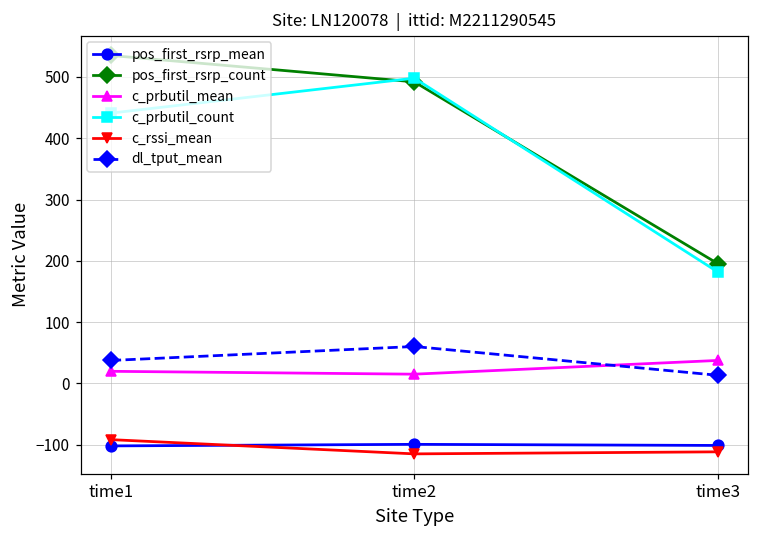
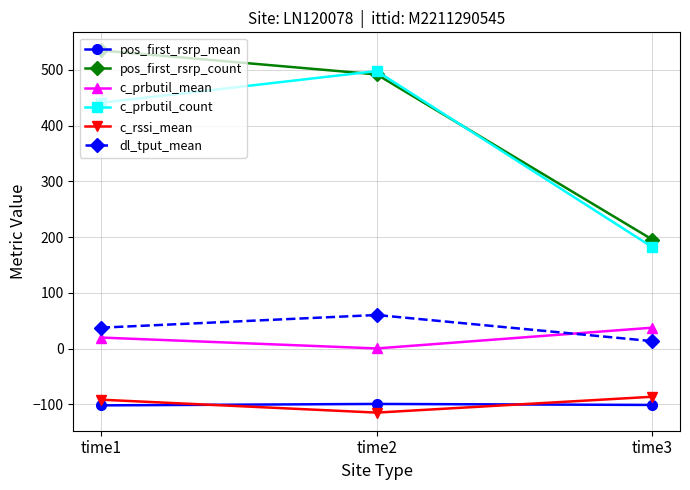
c_prbutil_mean, time2: 20 -> 0
c_rssi_mean, time3: -110 -> -90
